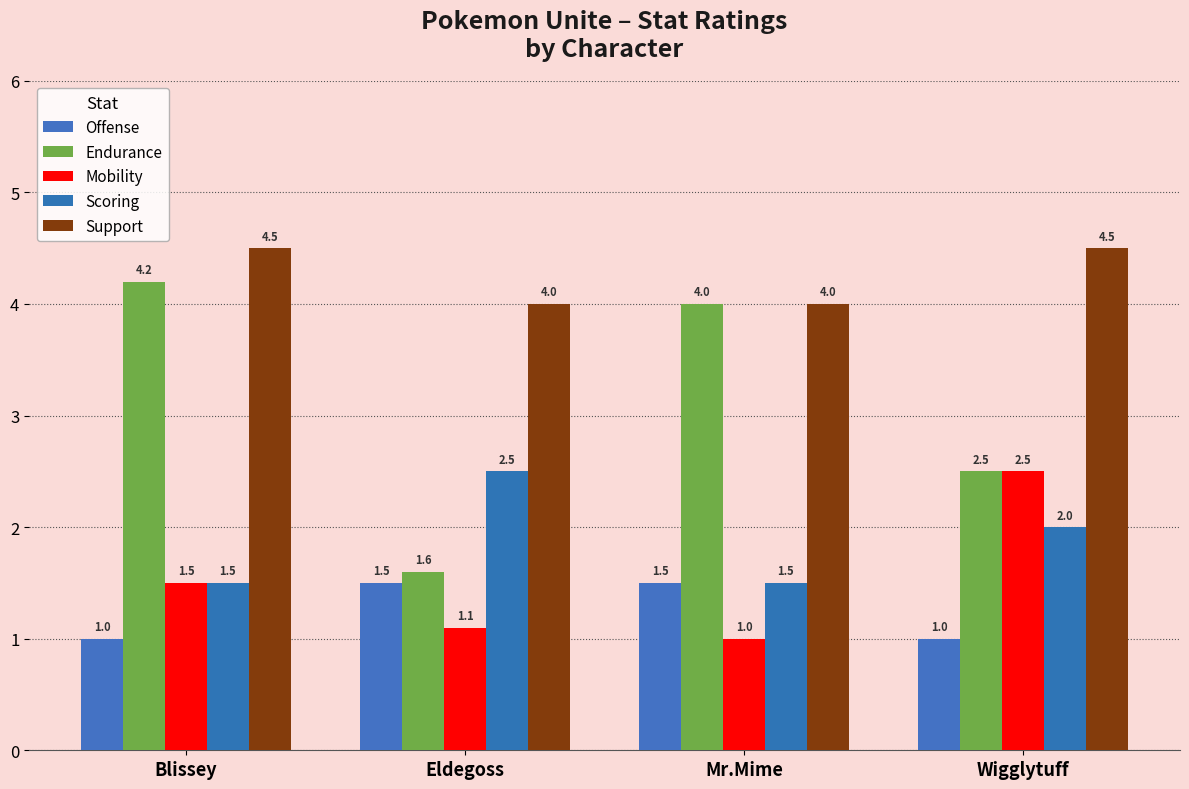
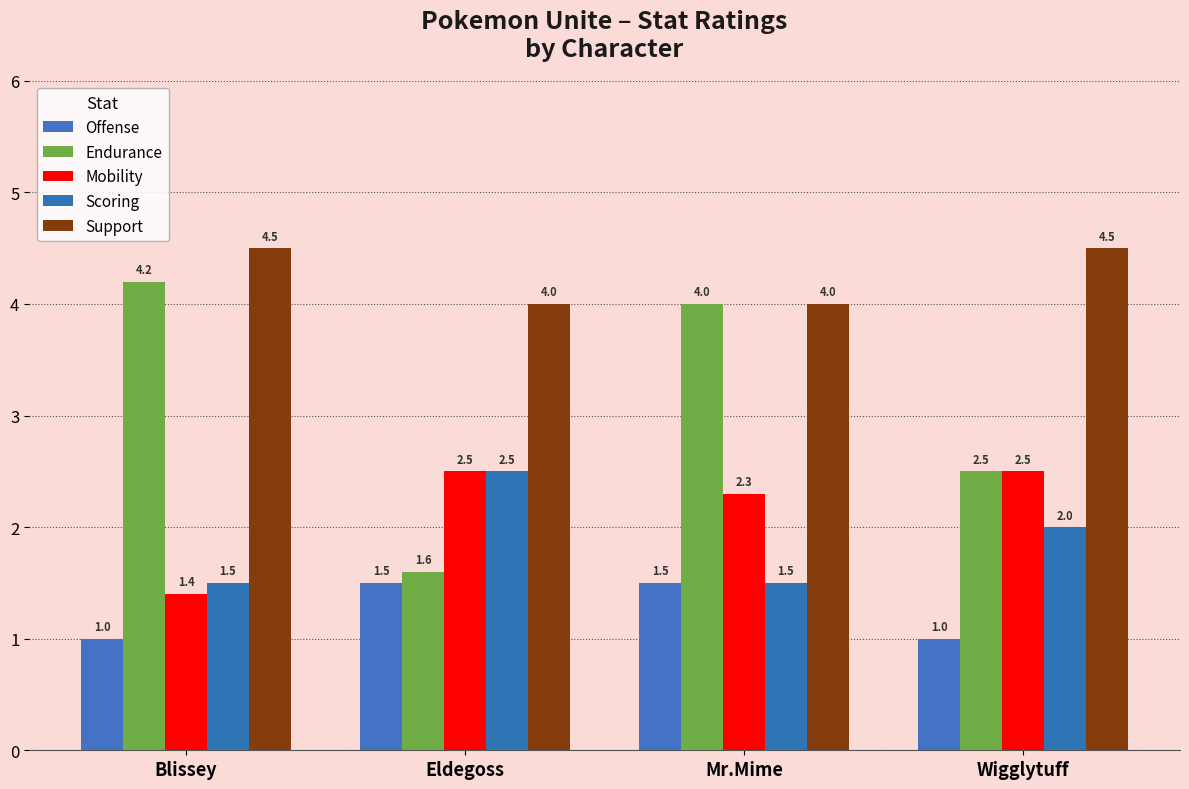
Mobility, Blissey: 1.5 -> 1.4
Mobility, Eldegoss: 1.1 -> 2.5
Mobility, Mr.Mime: 1.0 -> 2.3
